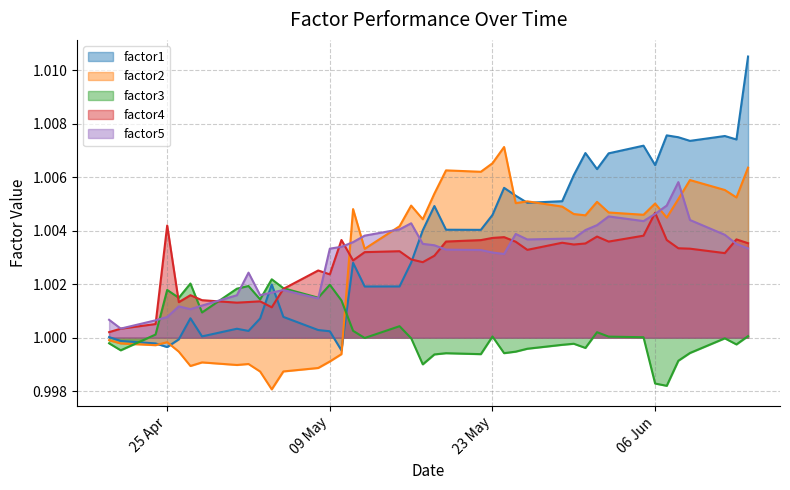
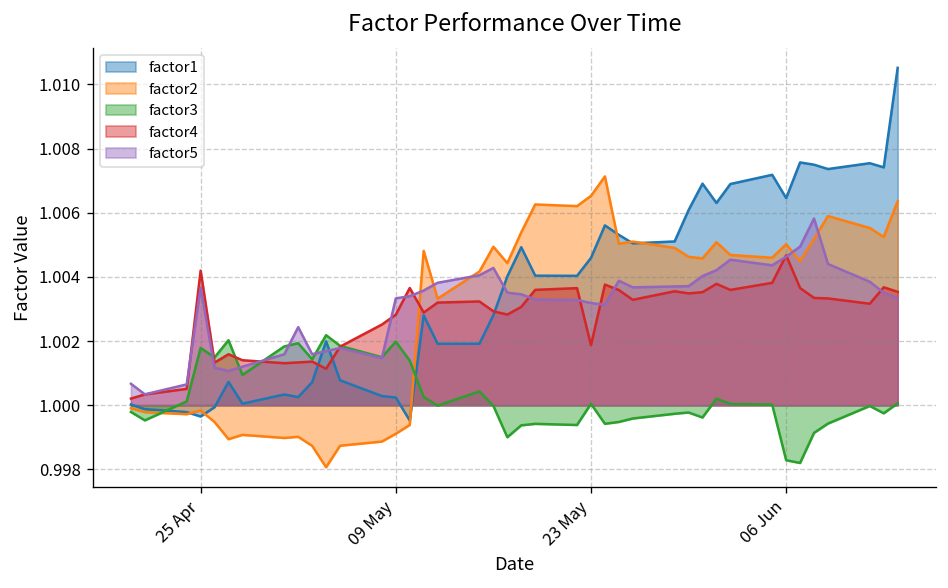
factor5, 25 Apr: 1.0008 -> 1.0037
factor4, 09 May: 1.0024 -> 1.0028
factor4, 23 May: 1.0037 -> 1.0019
